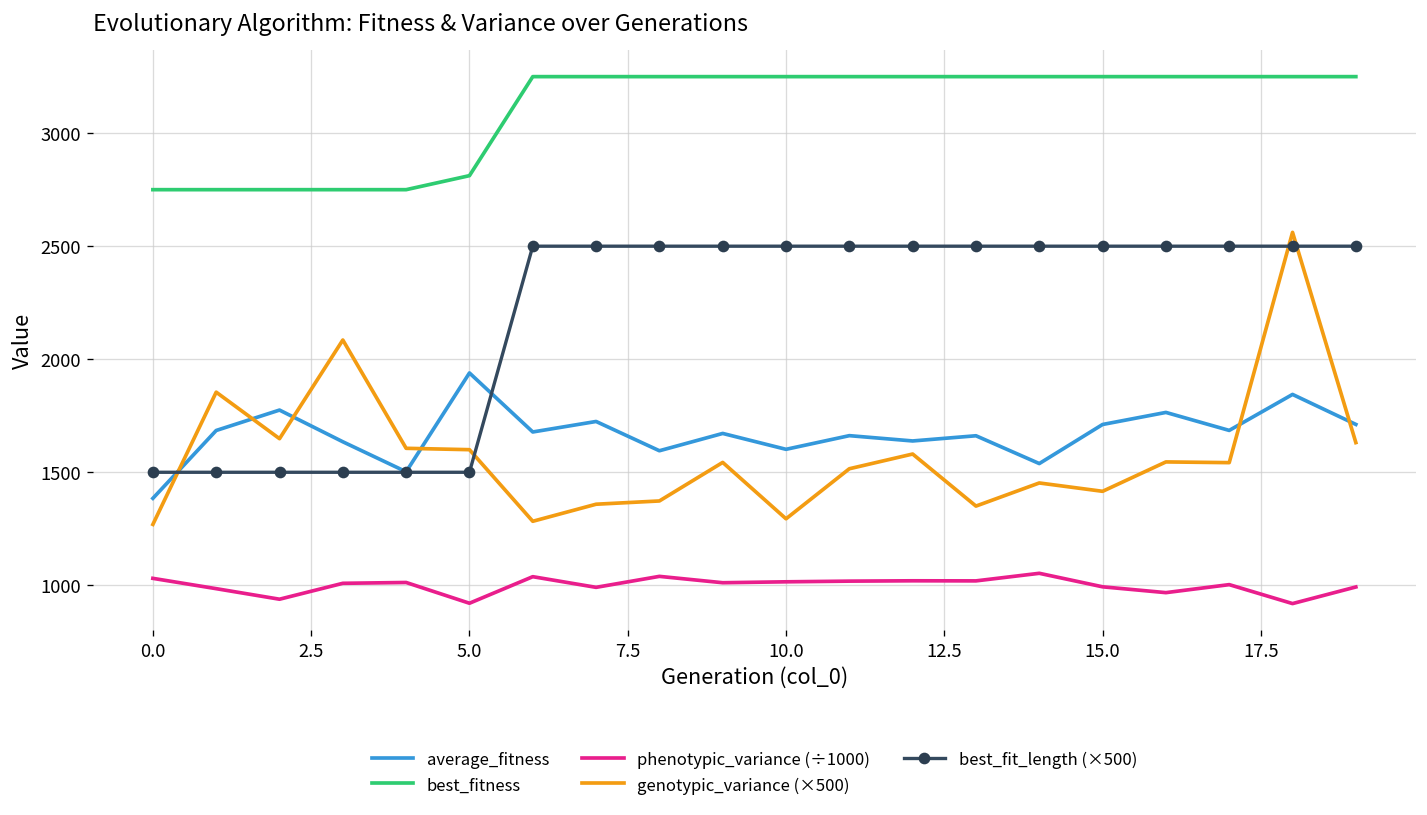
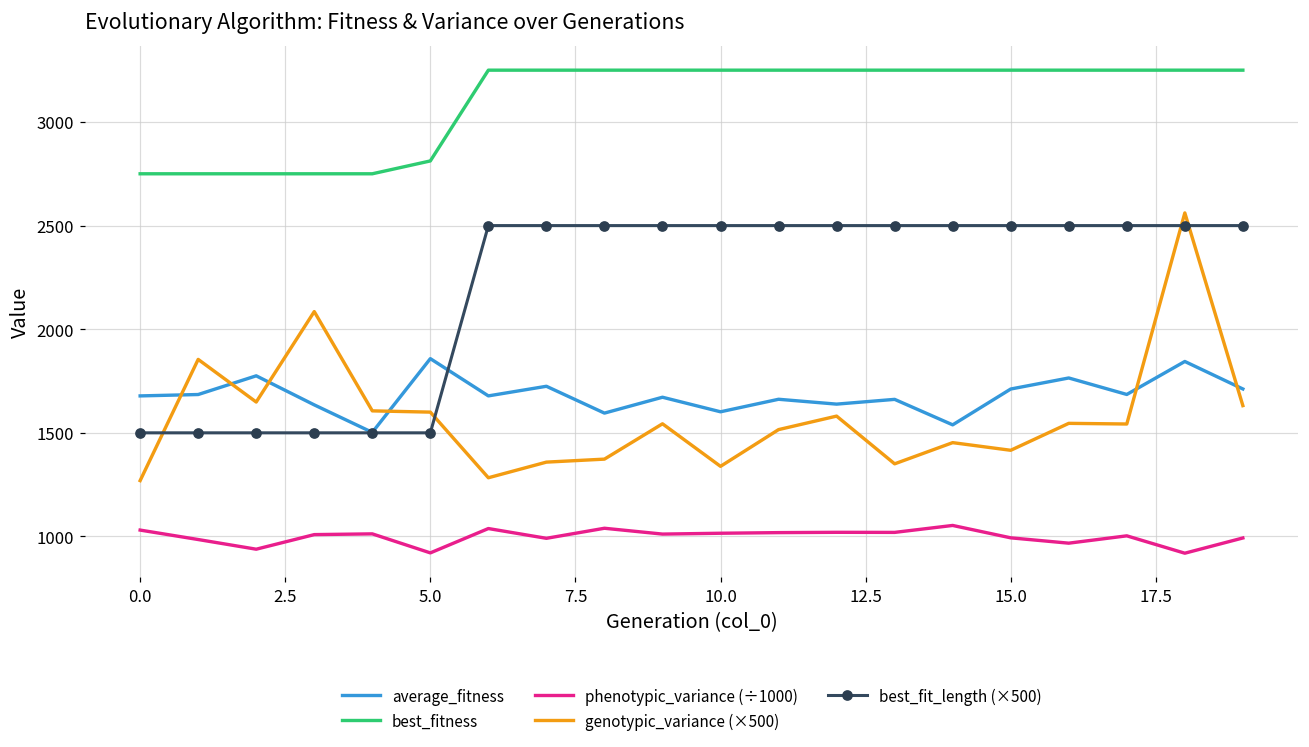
average_fitness, 0.0: 1380 -> 1680
average_fitness, 5.0: 1940 -> 1860
genotypic_variance (×500), 10.0: 1290 -> 1340
